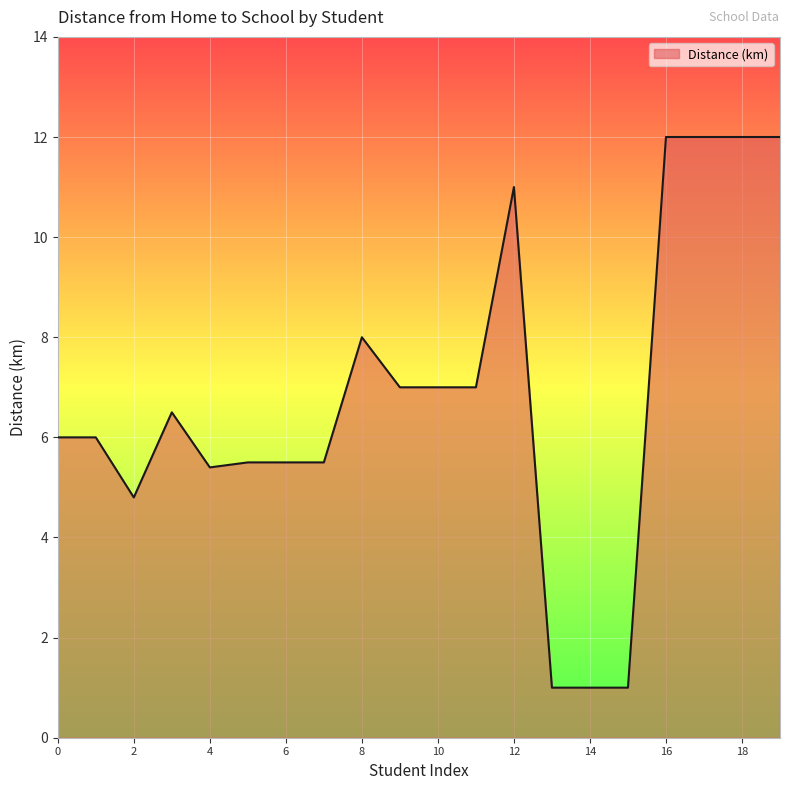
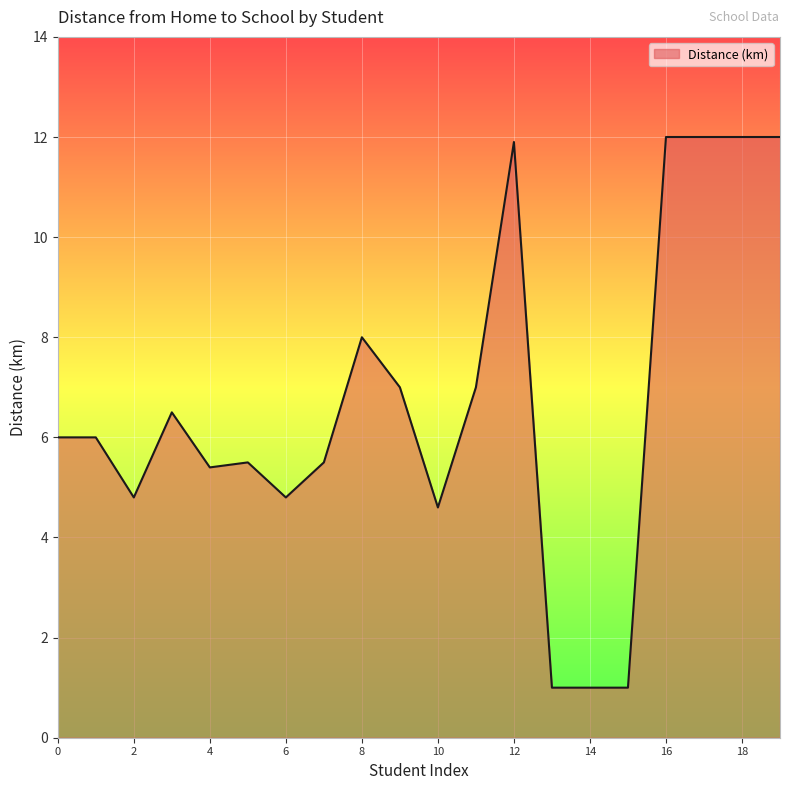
6: 5.5 -> 4.8
10: 7.0 -> 4.6
12: 11.0 -> 11.9
